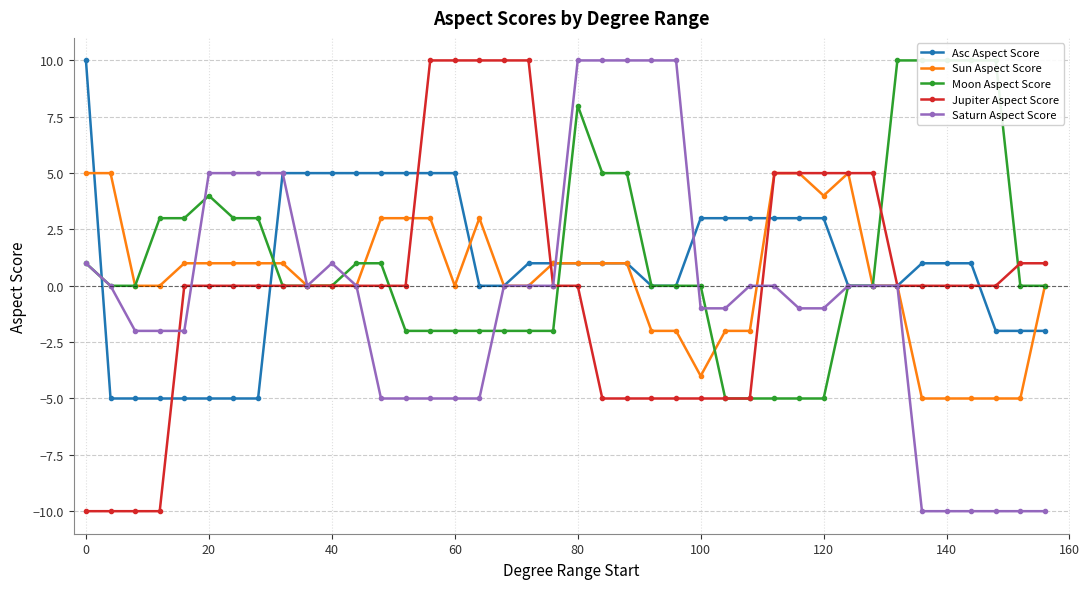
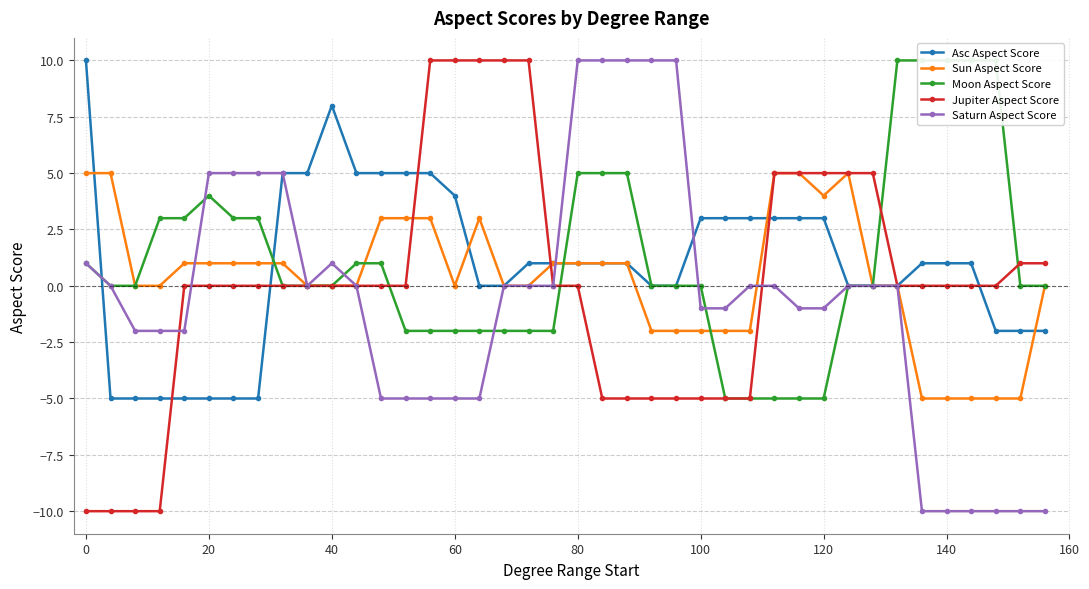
Asc Aspect Score, 40: 5 -> 8
Asc Aspect Score, 60: 5 -> 4
Moon Aspect Score, 80: 8 -> 5
Sun Aspect Score, 100: -4 -> -2
